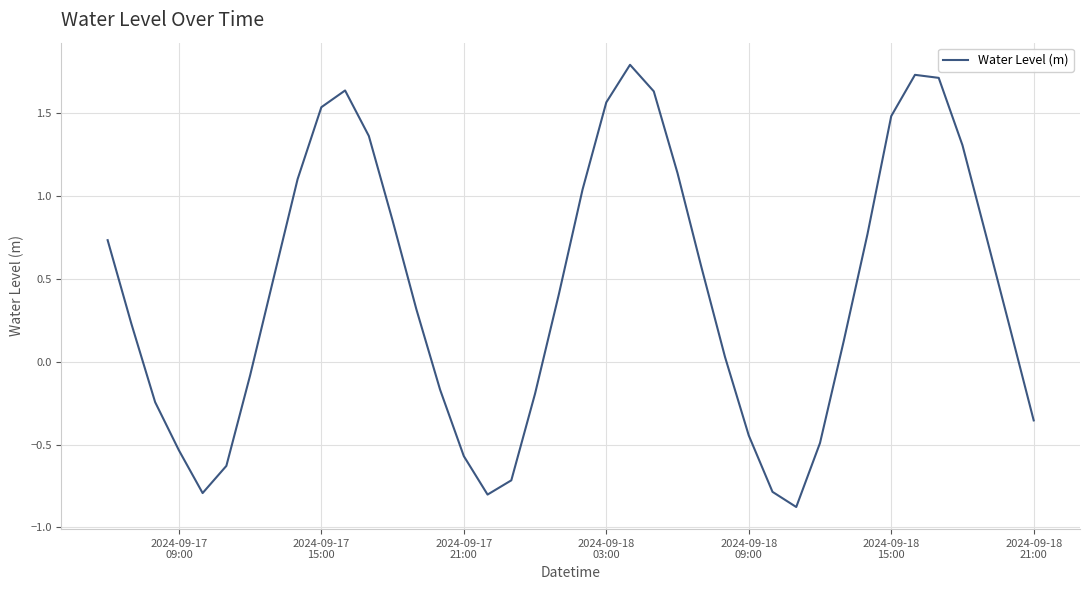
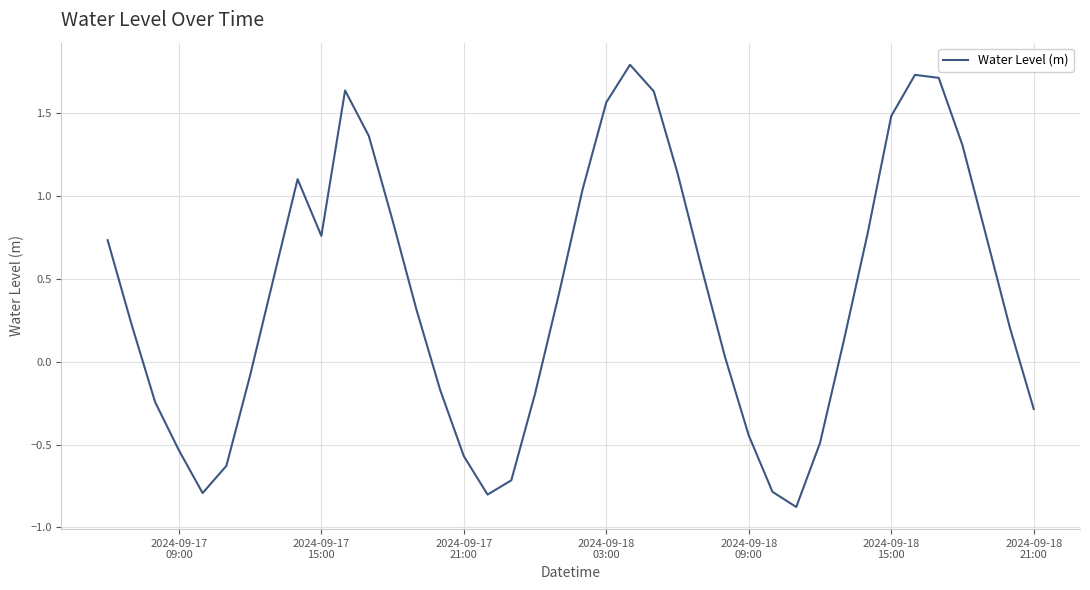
2024-09-17 15:00: 1.54 -> 0.76
2024-09-18 21:00: -0.35 -> -0.28
